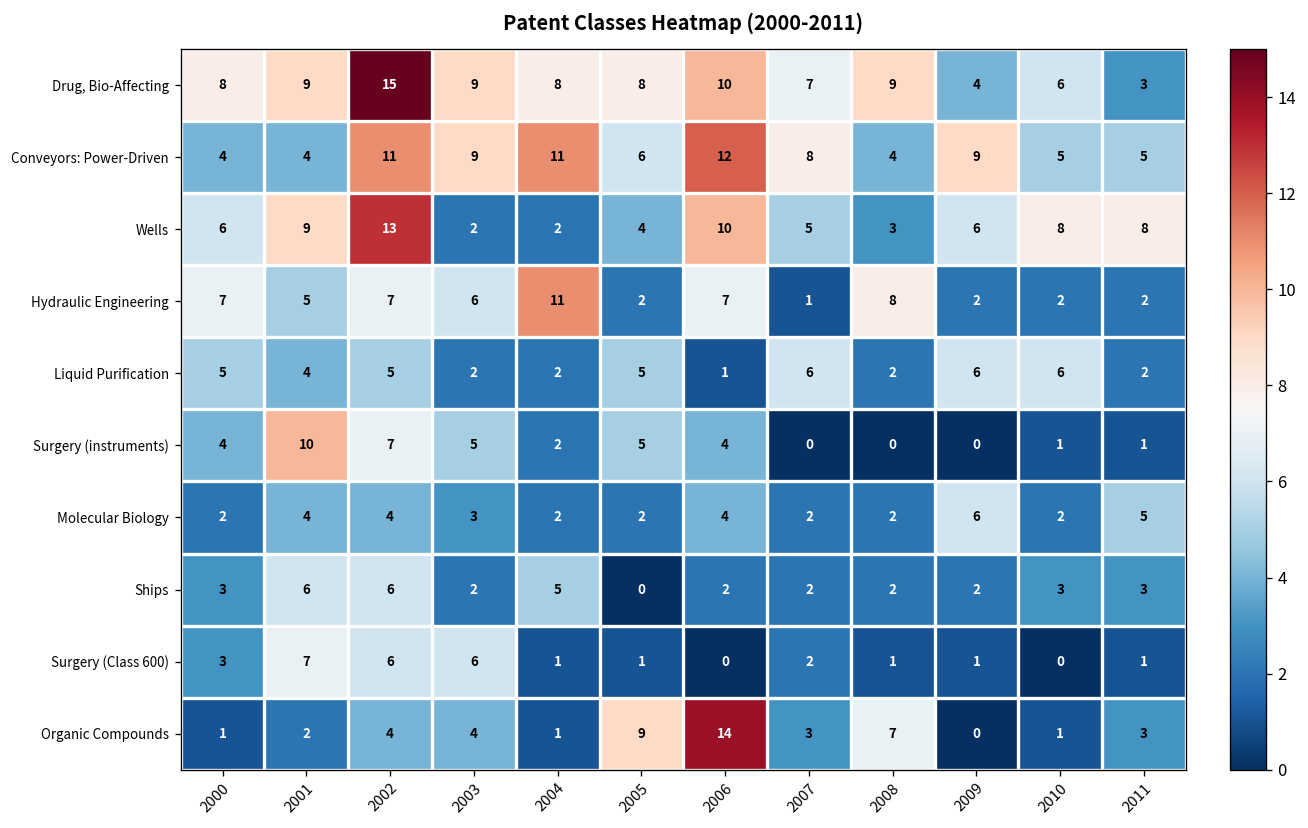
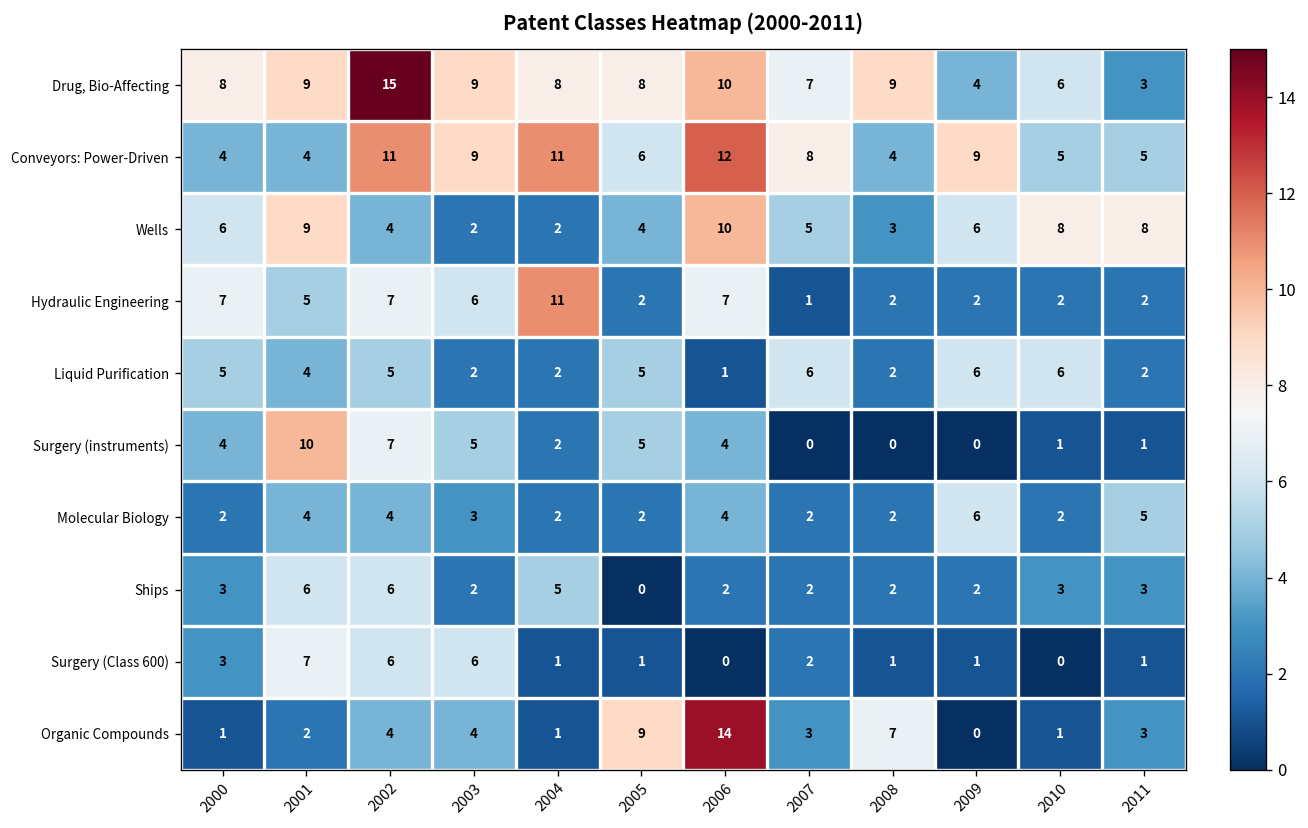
Wells, 2002: 13 -> 4
Hydraulic Engineering, 2008: 8 -> 2
